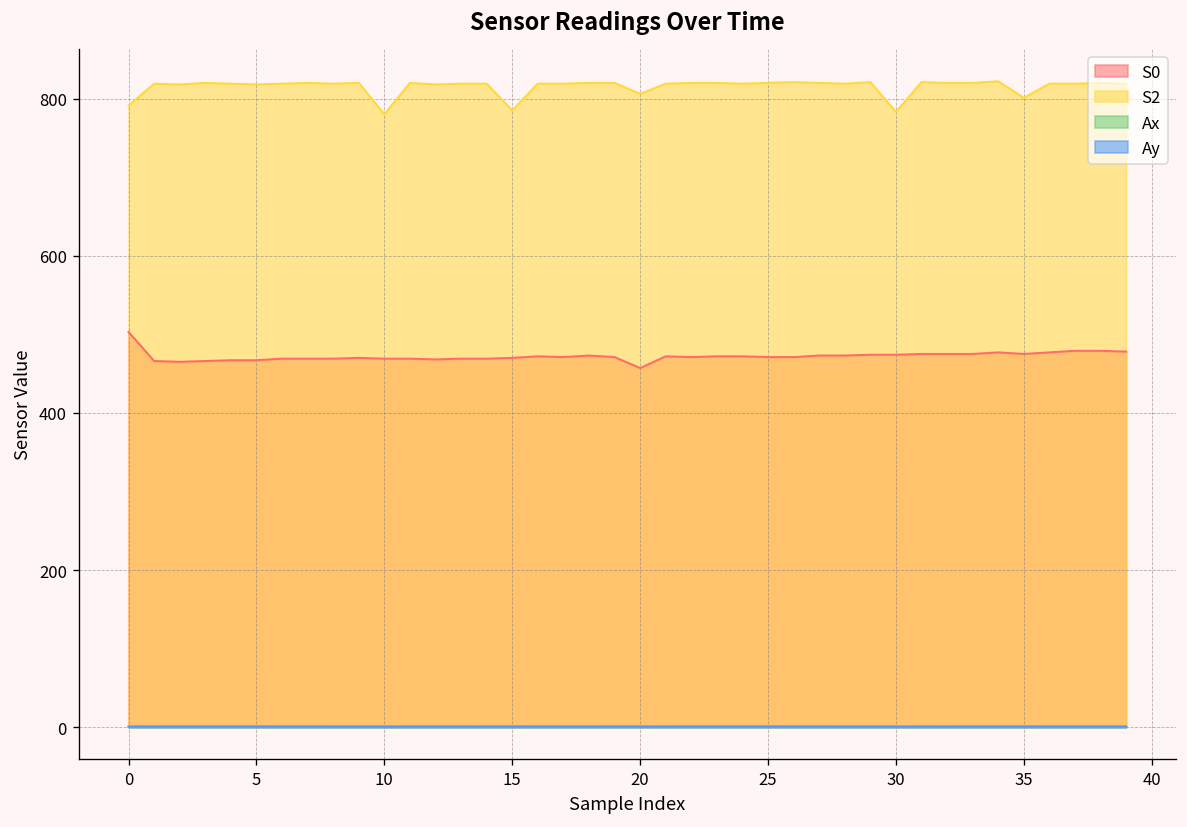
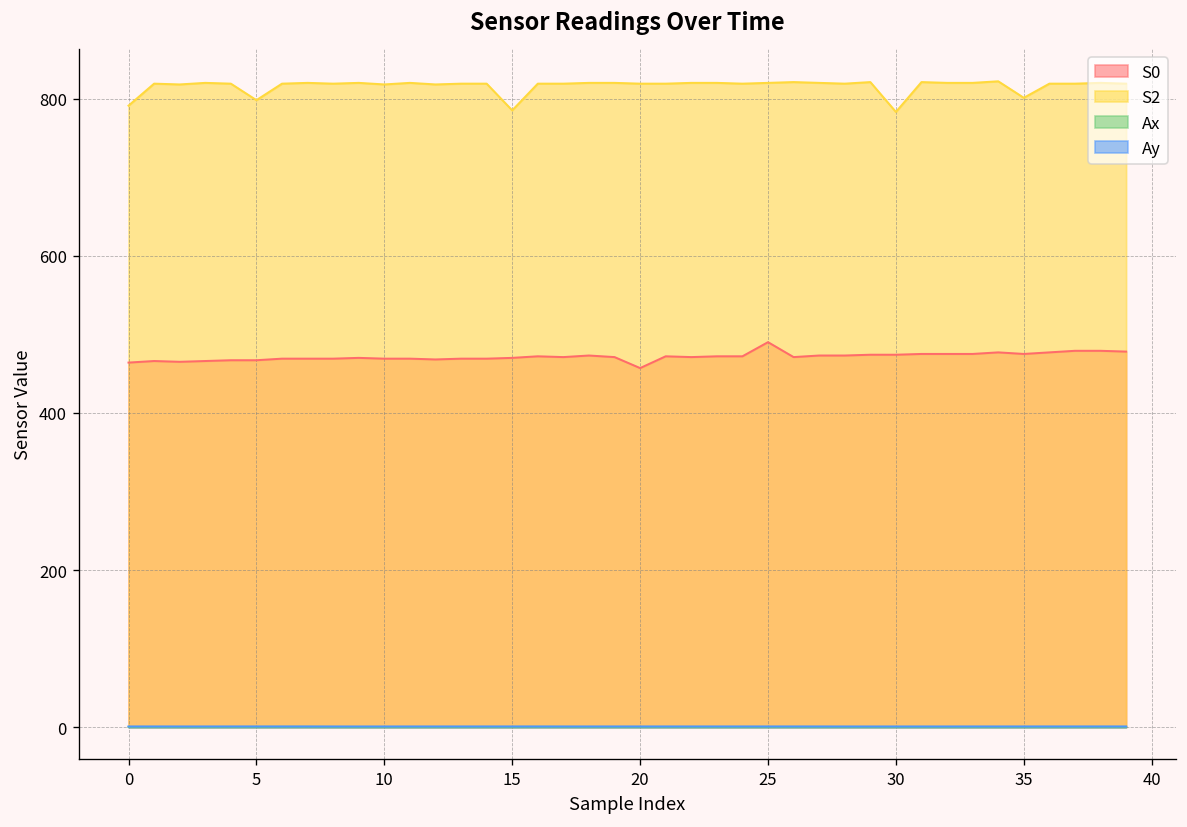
S0, 0: 500 -> 460
S2, 5: 820 -> 800
S2, 10: 780 -> 820
S2, 20: 810 -> 820
S0, 25: 470 -> 490
